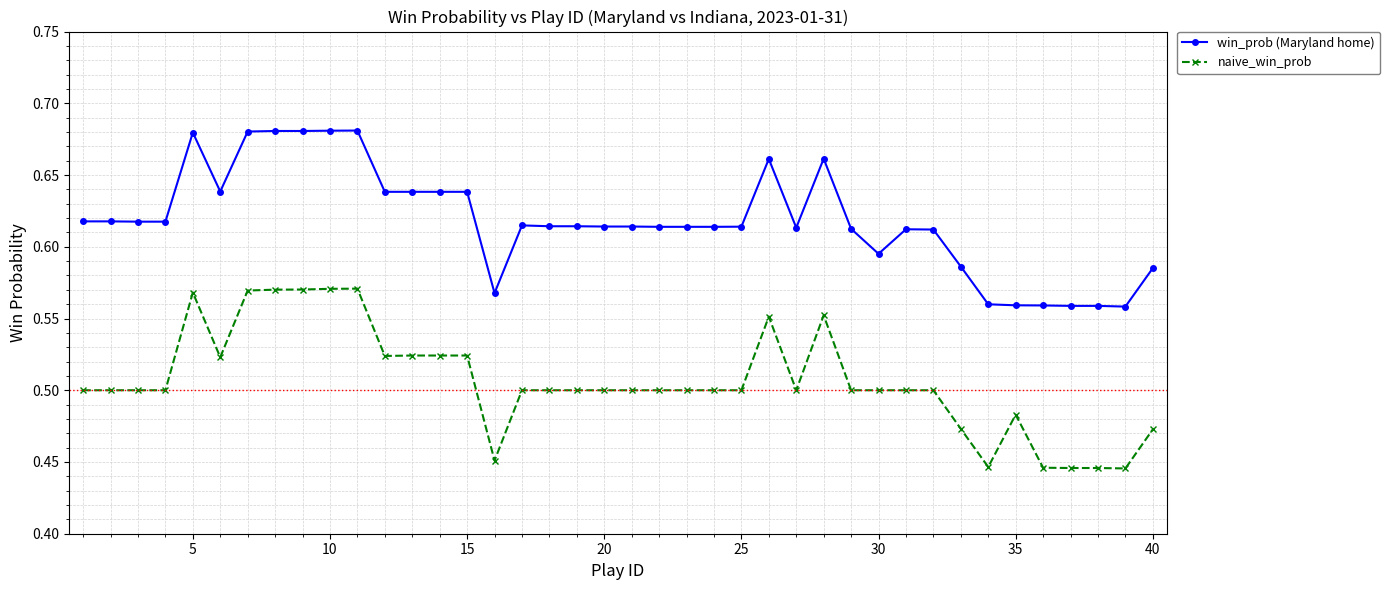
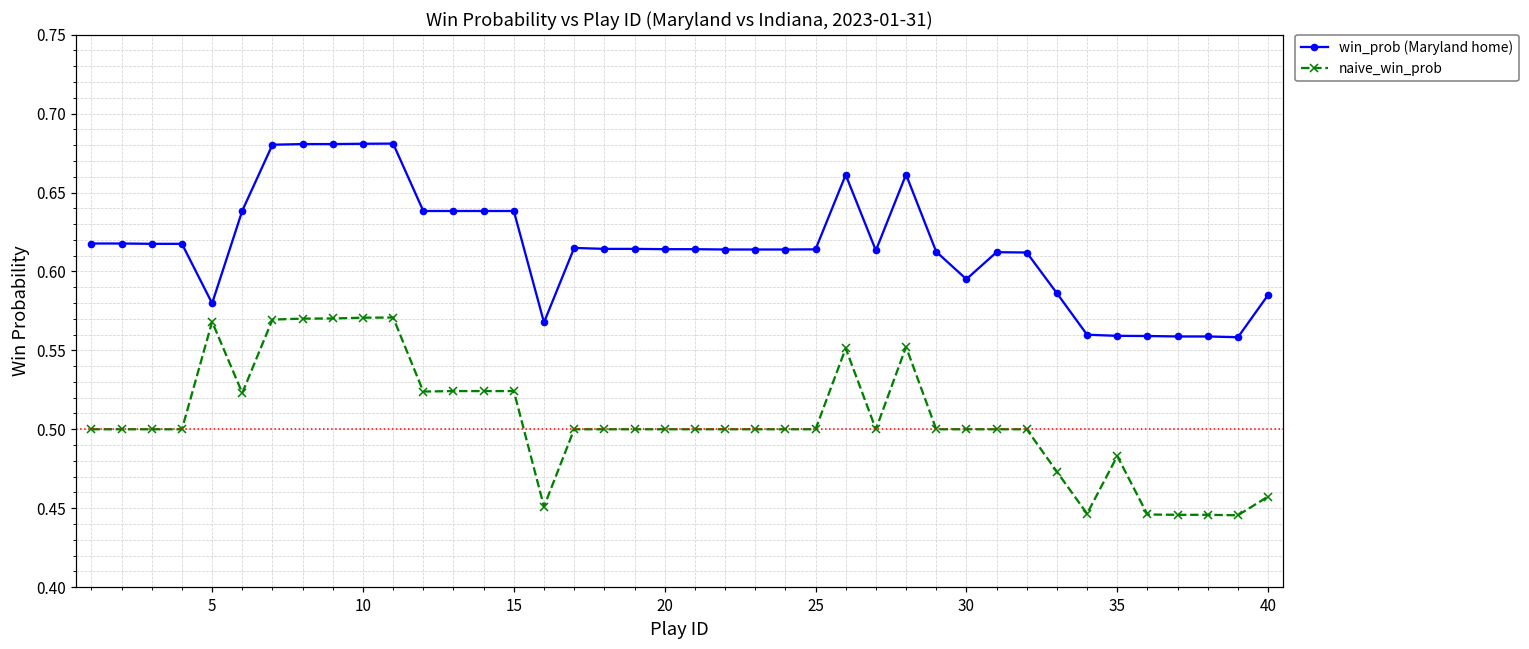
win_prob (Maryland home), 5: 0.680 -> 0.580
naive_win_prob, 40: 0.473 -> 0.457
